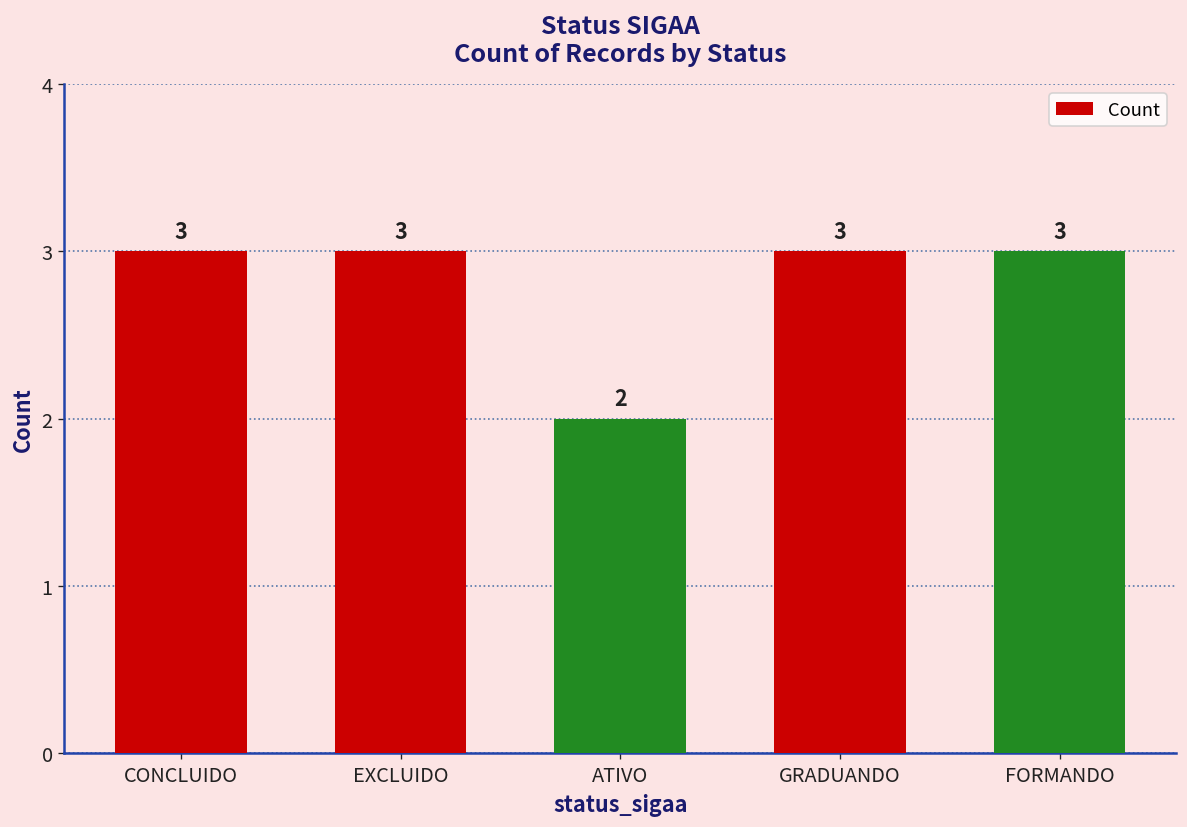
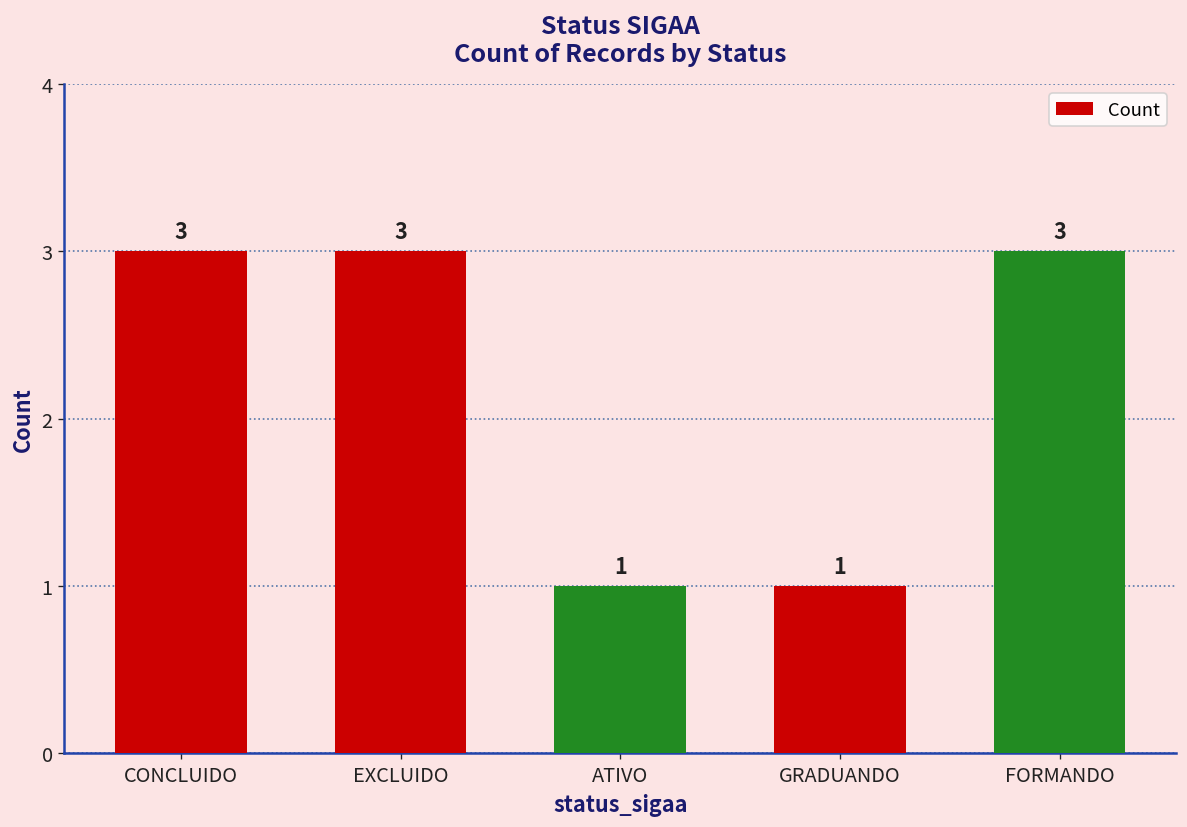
ATIVO: 2 -> 1
GRADUANDO: 3 -> 1
